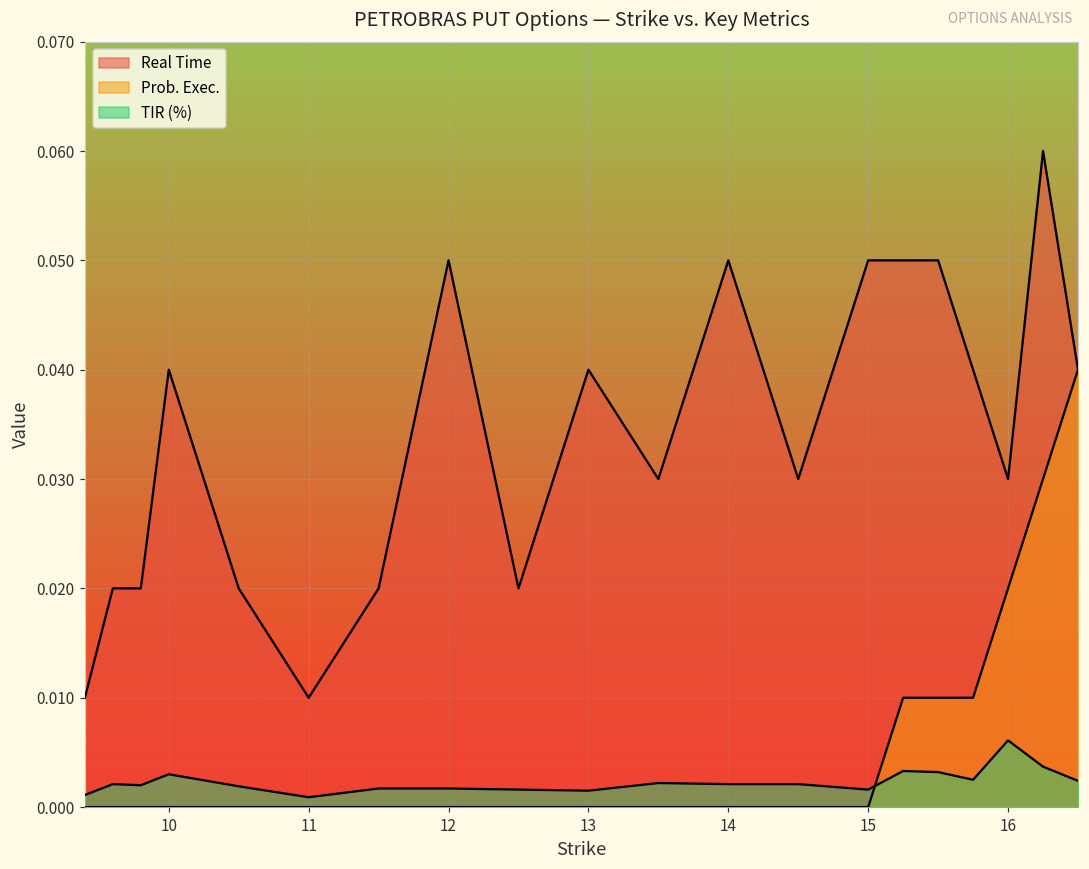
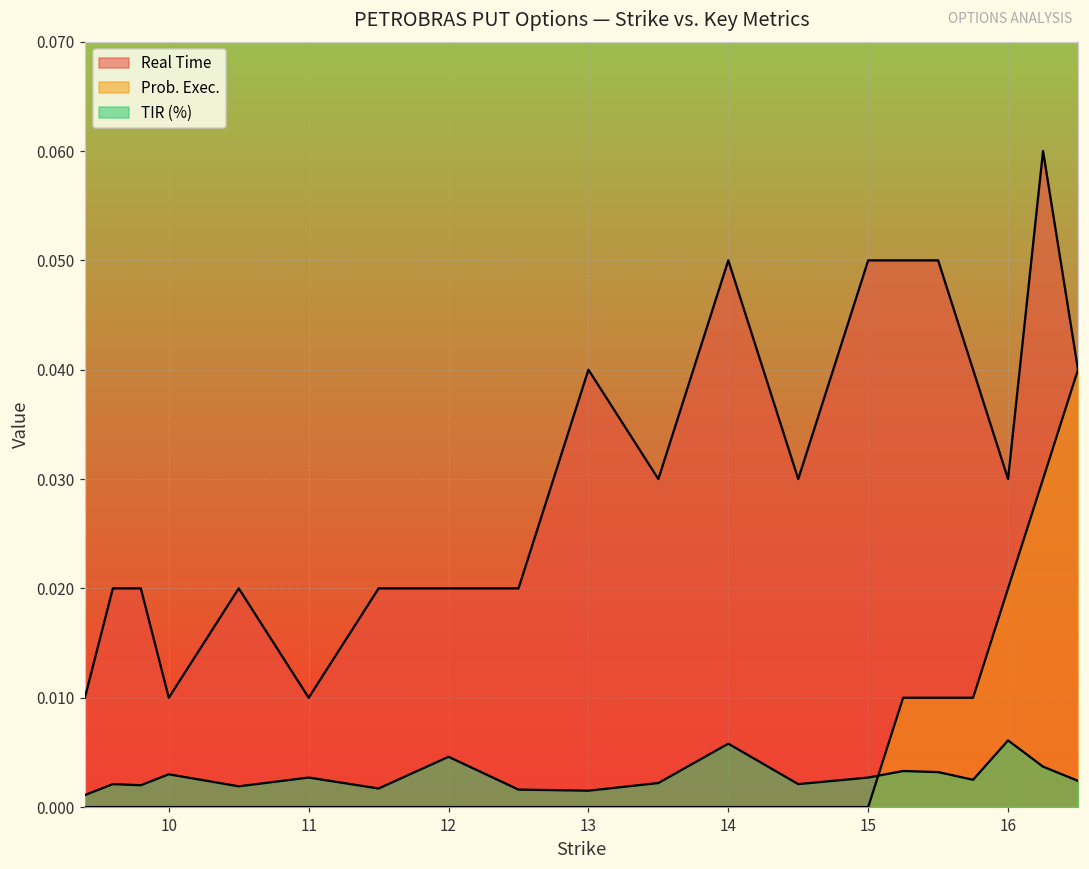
Real Time, 10: 0.04 -> 0.01
TIR (%), 11: 0.001 -> 0.003
Real Time, 12: 0.05 -> 0.02
TIR (%), 12: 0.002 -> 0.005
TIR (%), 14: 0.002 -> 0.006
TIR (%), 15: 0.002 -> 0.003
